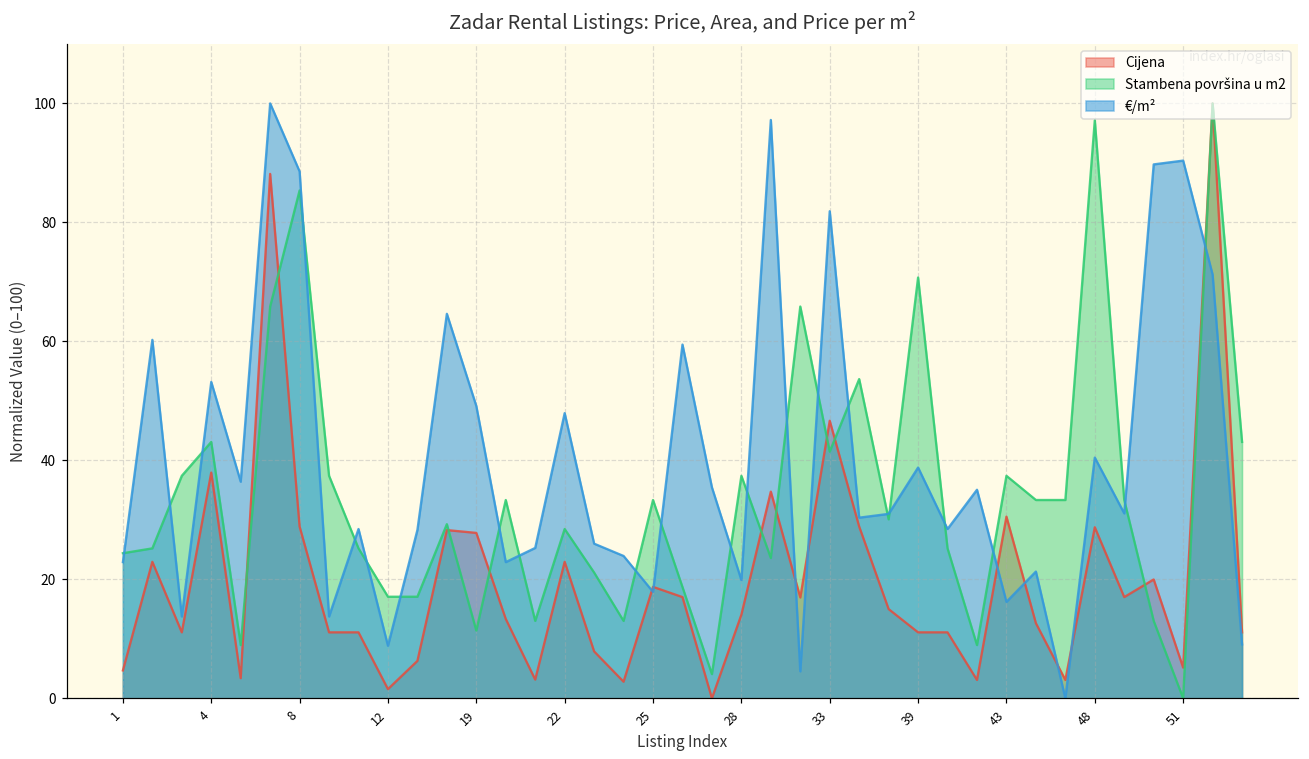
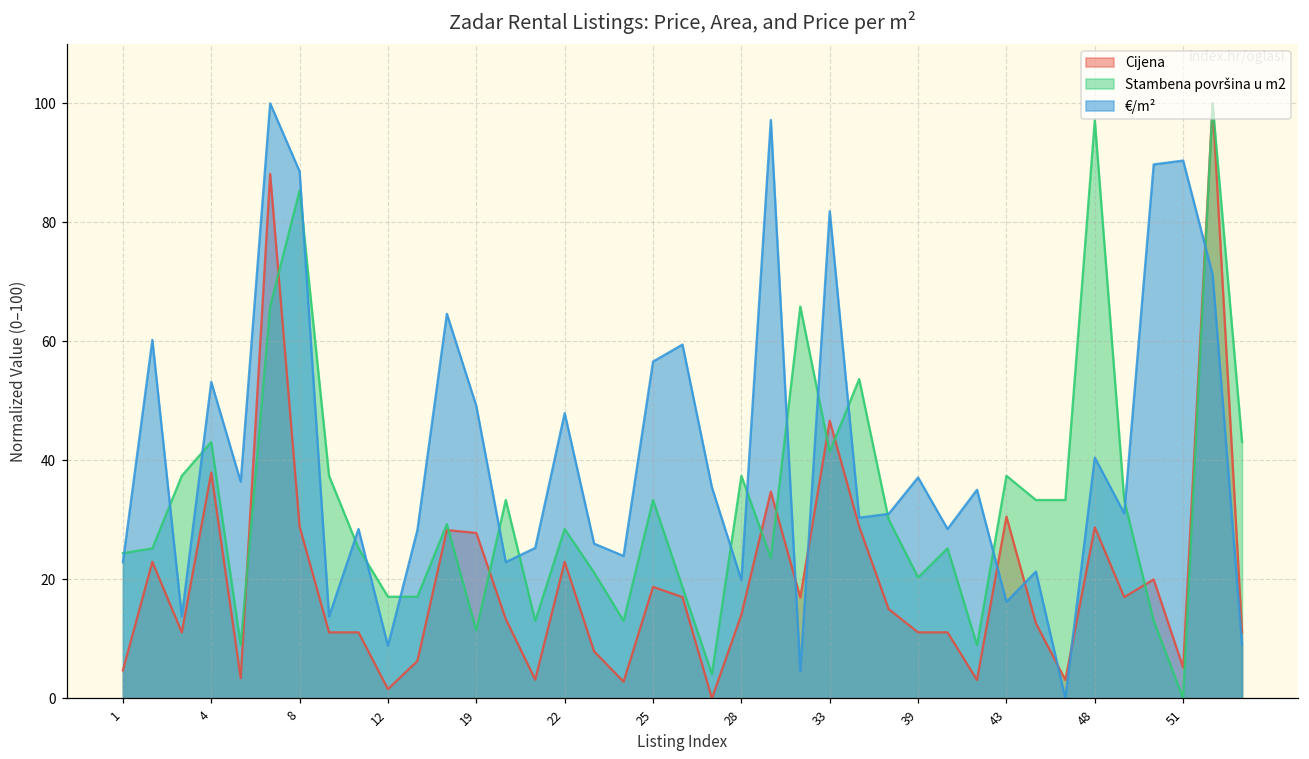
€/m², 25: 18 -> 57
Stambena površina u m2, 39: 71 -> 20
€/m², 39: 39 -> 37
